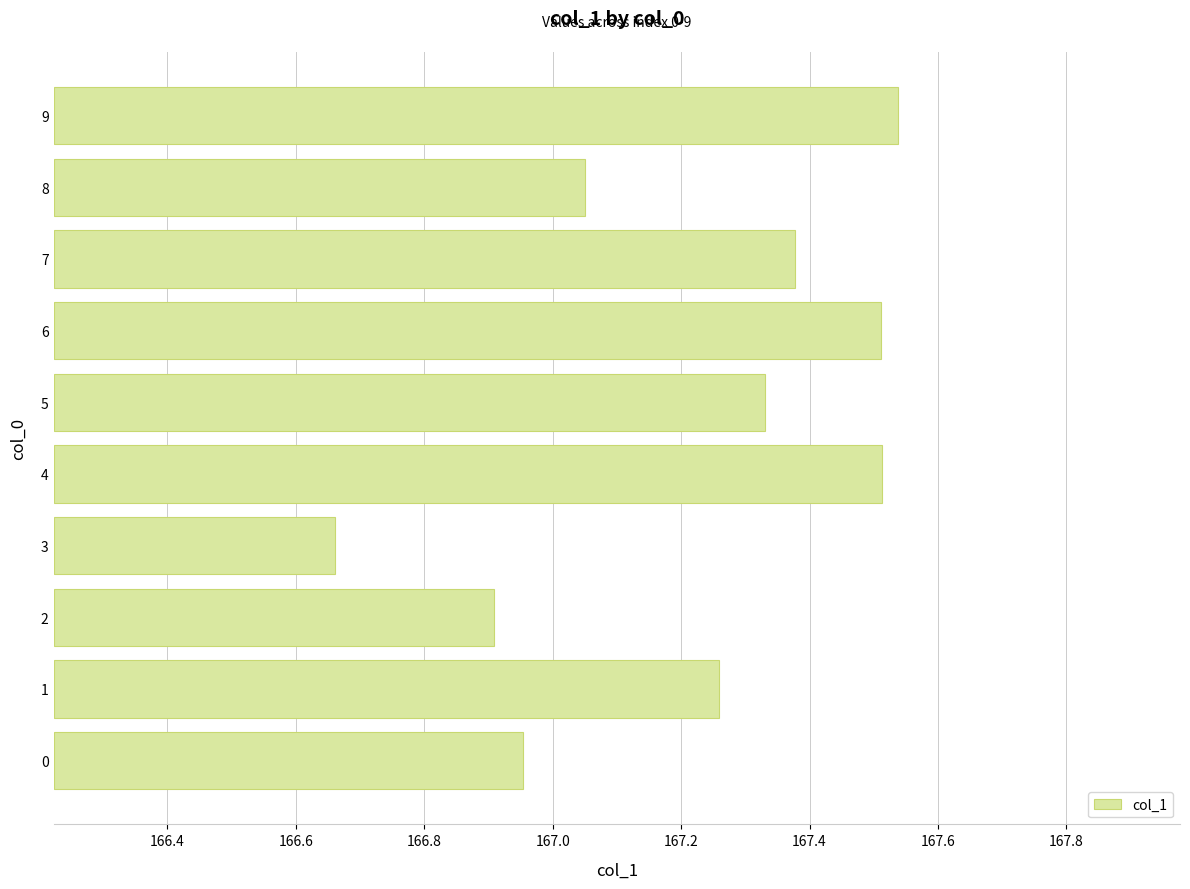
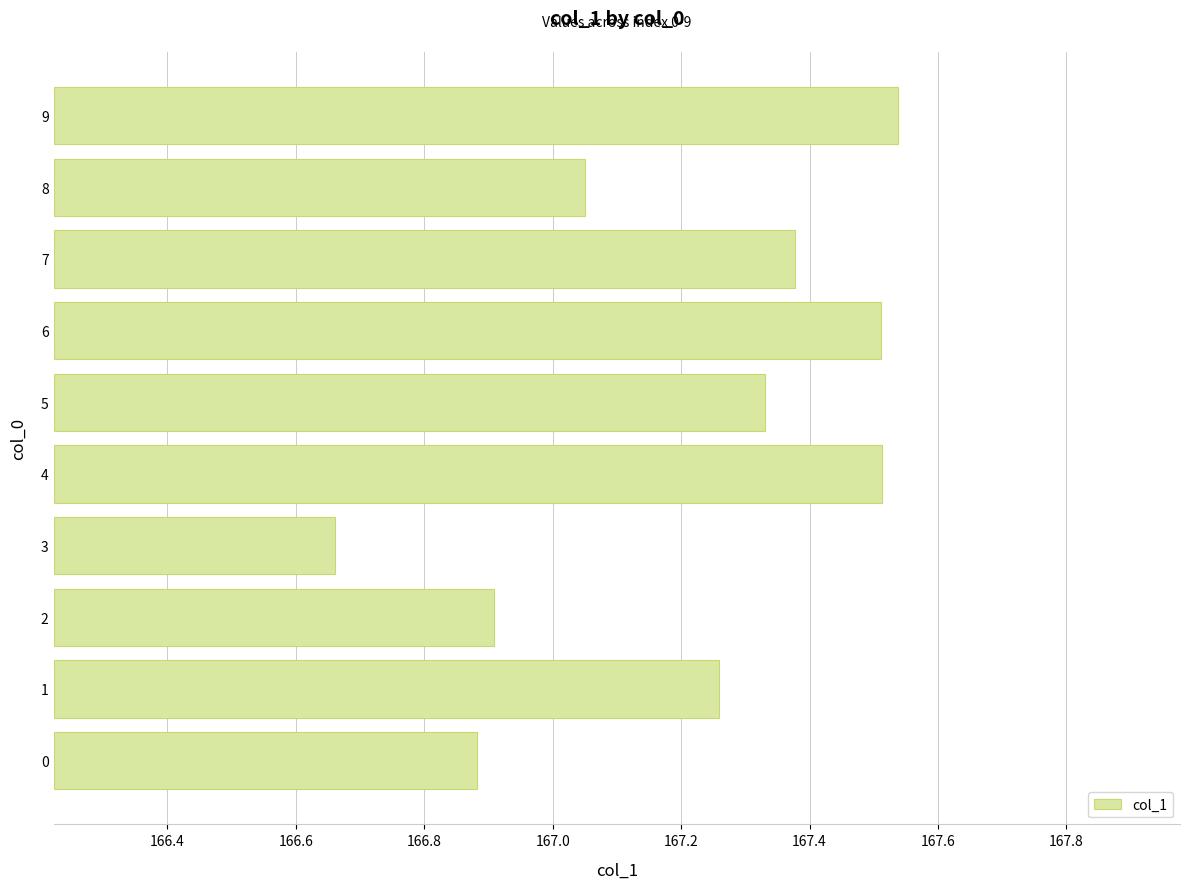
0: 166.95 -> 166.88
